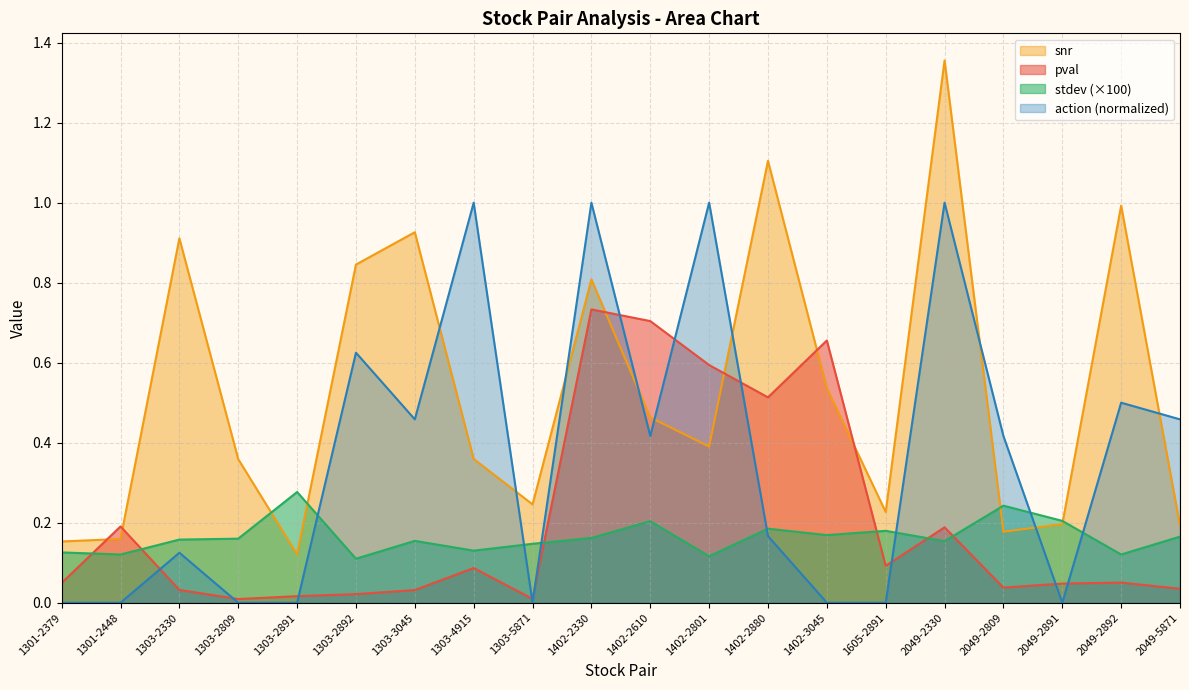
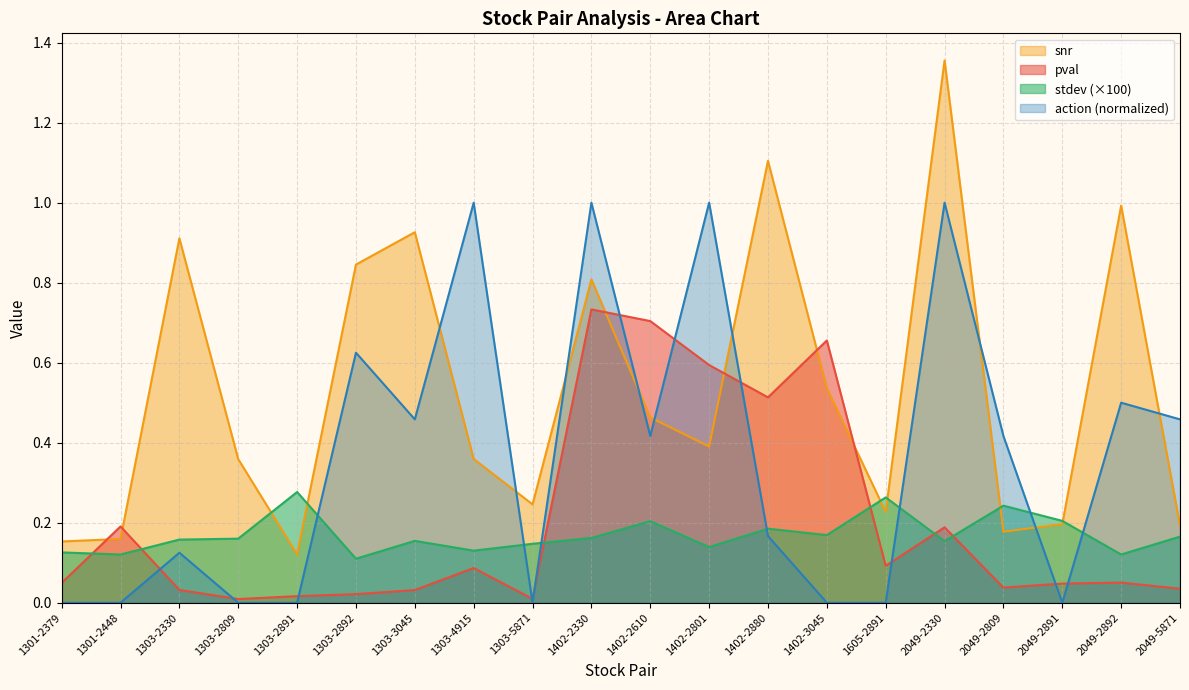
stdev (×100), 1402-2801: 0.12 -> 0.14
stdev (×100), 1605-2891: 0.18 -> 0.26
